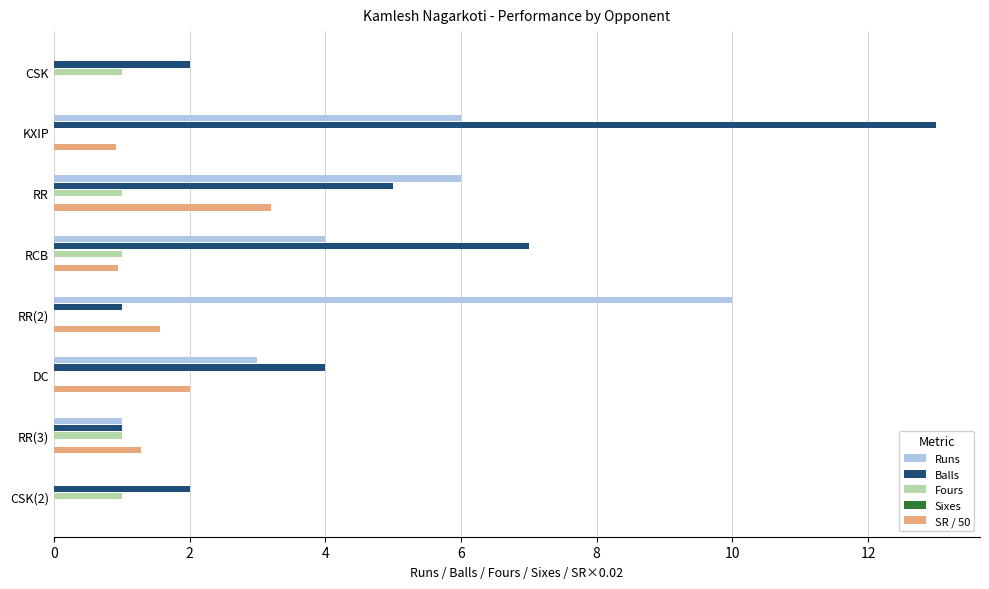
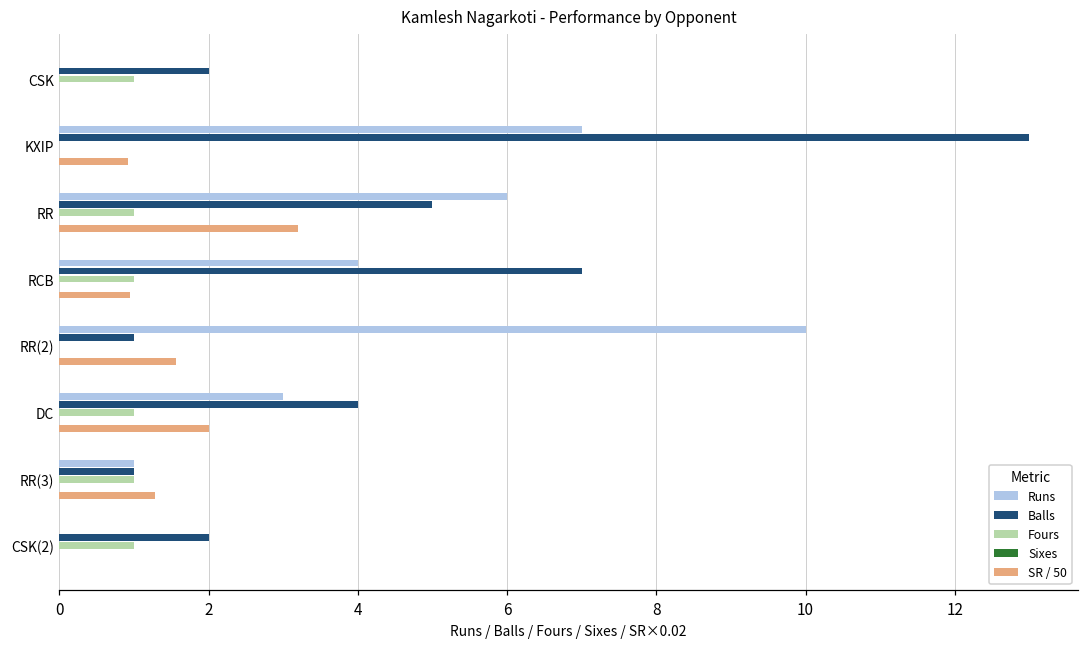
Runs, KXIP: 6 -> 7
Fours, DC: 0 -> 1
